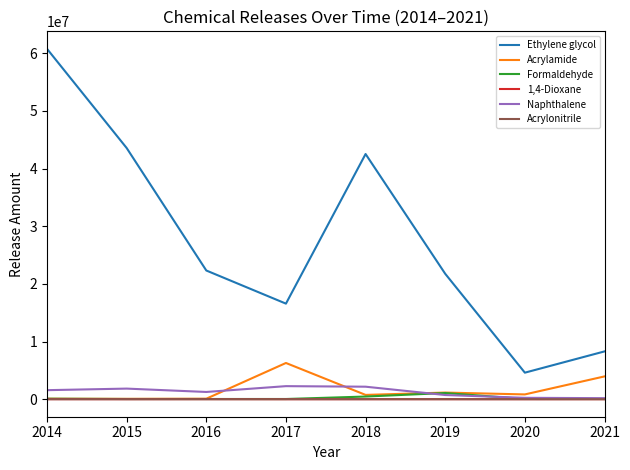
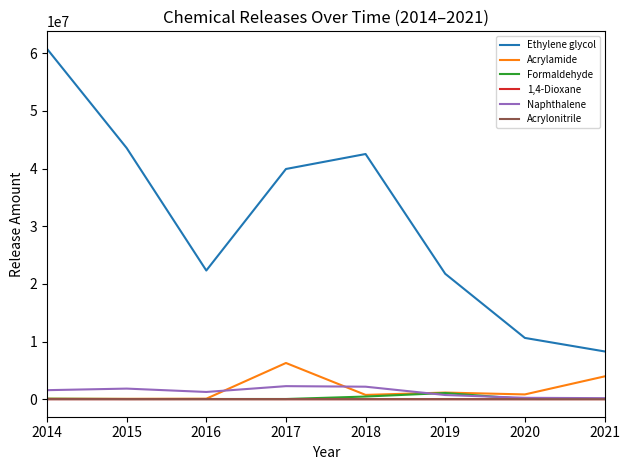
Ethylene glycol, 2017: 17000000 -> 40000000
Ethylene glycol, 2020: 5000000 -> 11000000
